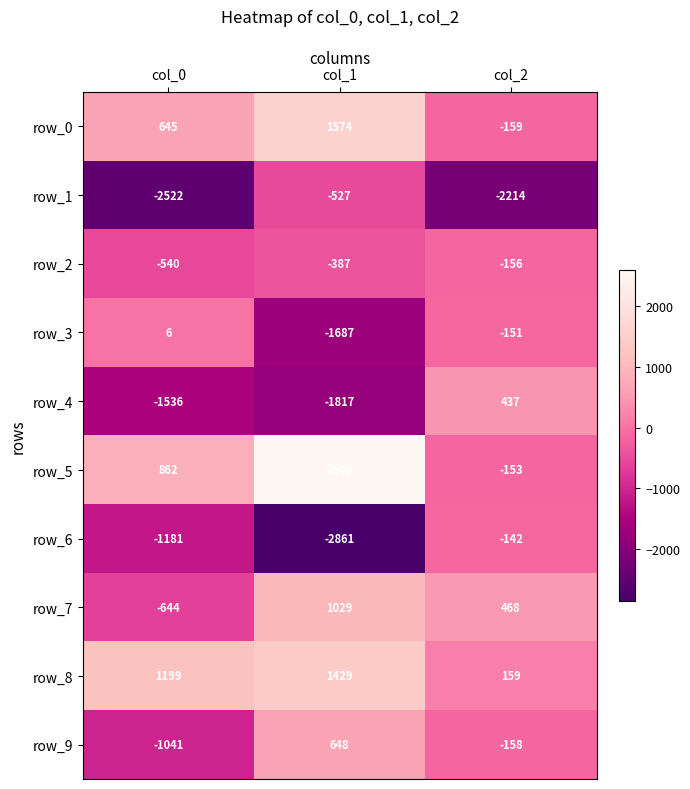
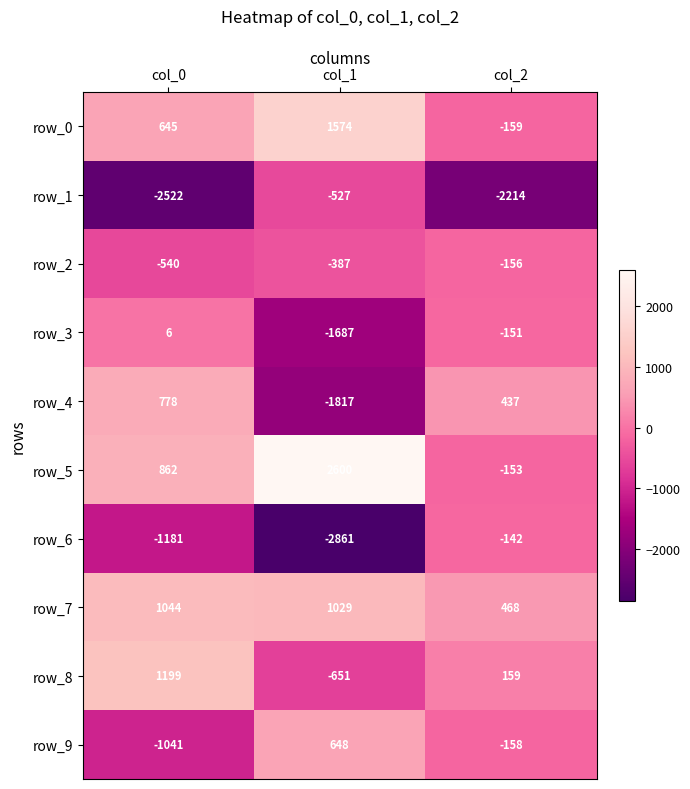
row_4, col_0: -1536 -> 778
row_7, col_0: -644 -> 1044
row_8, col_1: 1429 -> -651
